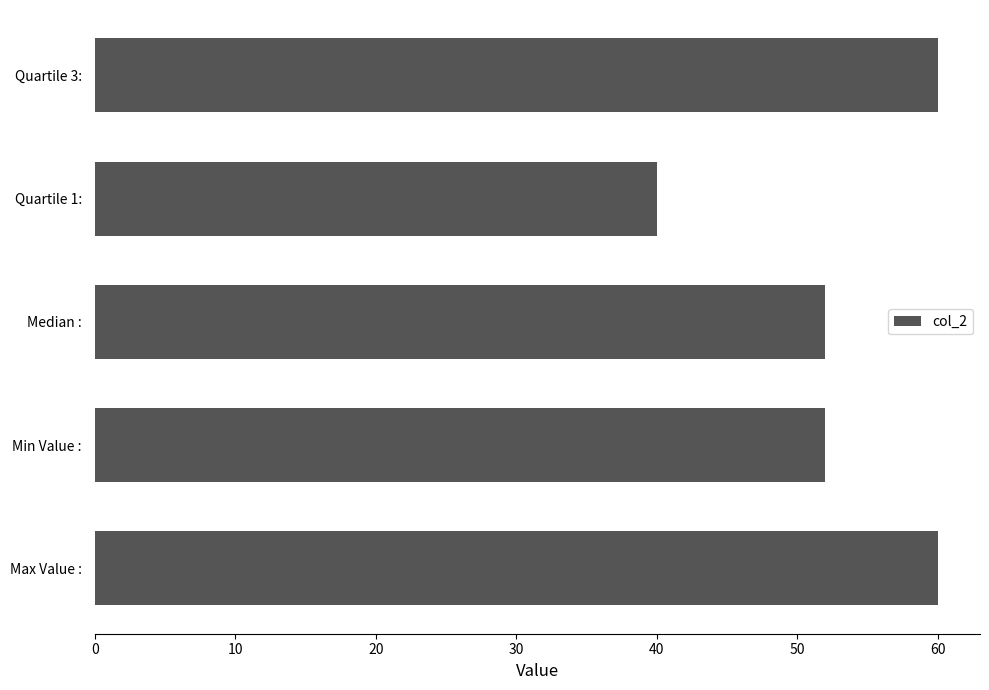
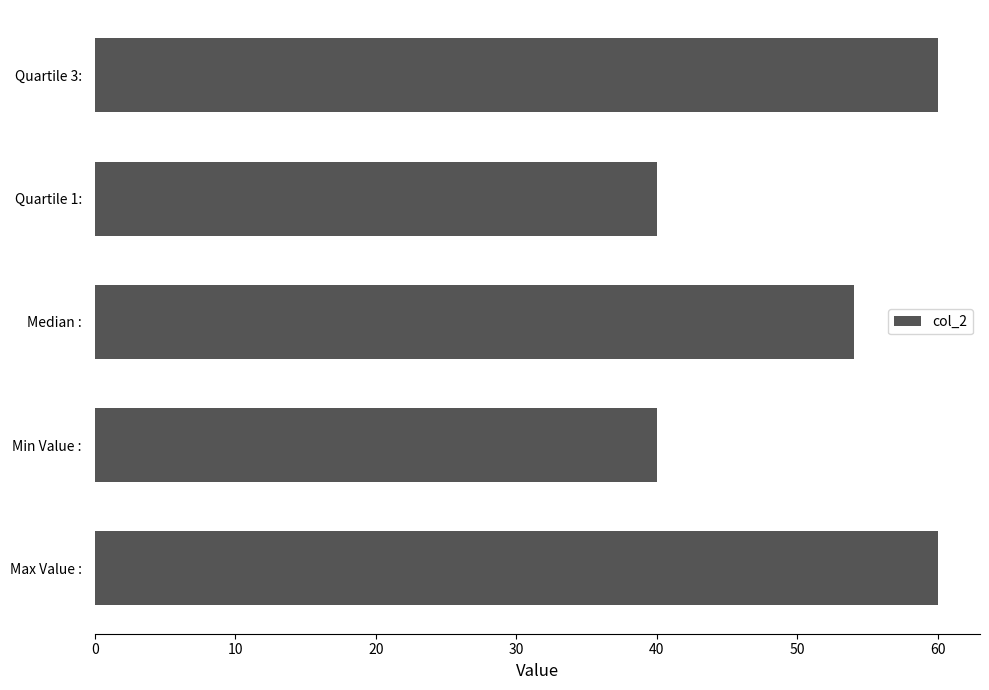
Median :: 52 -> 54
Min Value :: 52 -> 40
